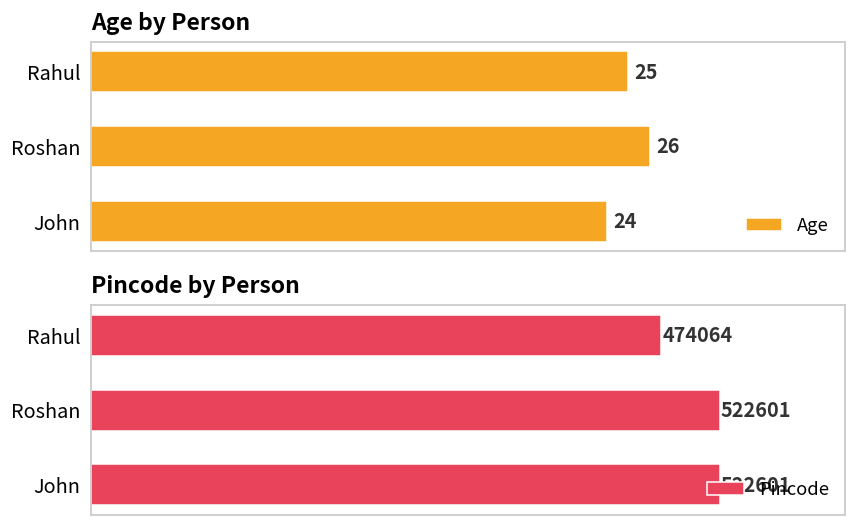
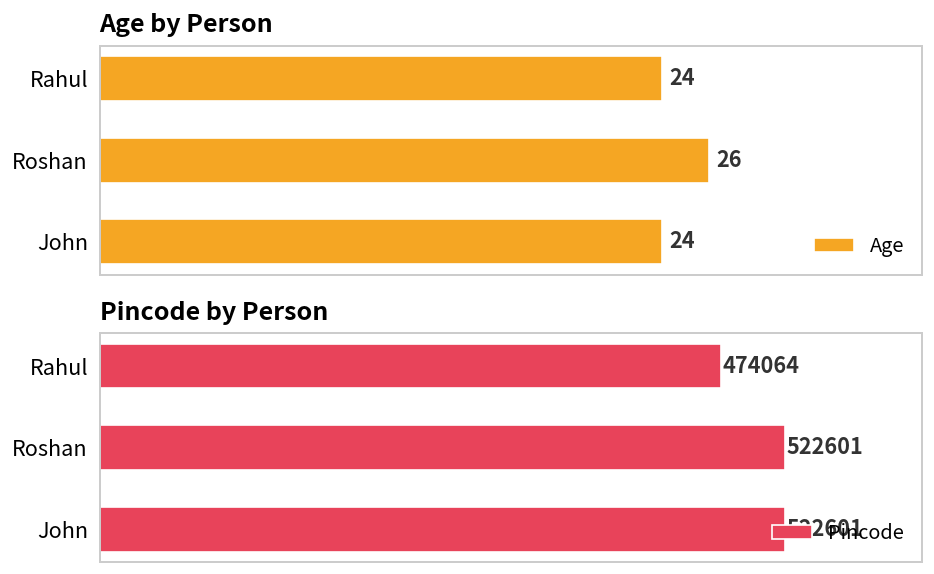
Age by Person, Rahul: 25 -> 24
